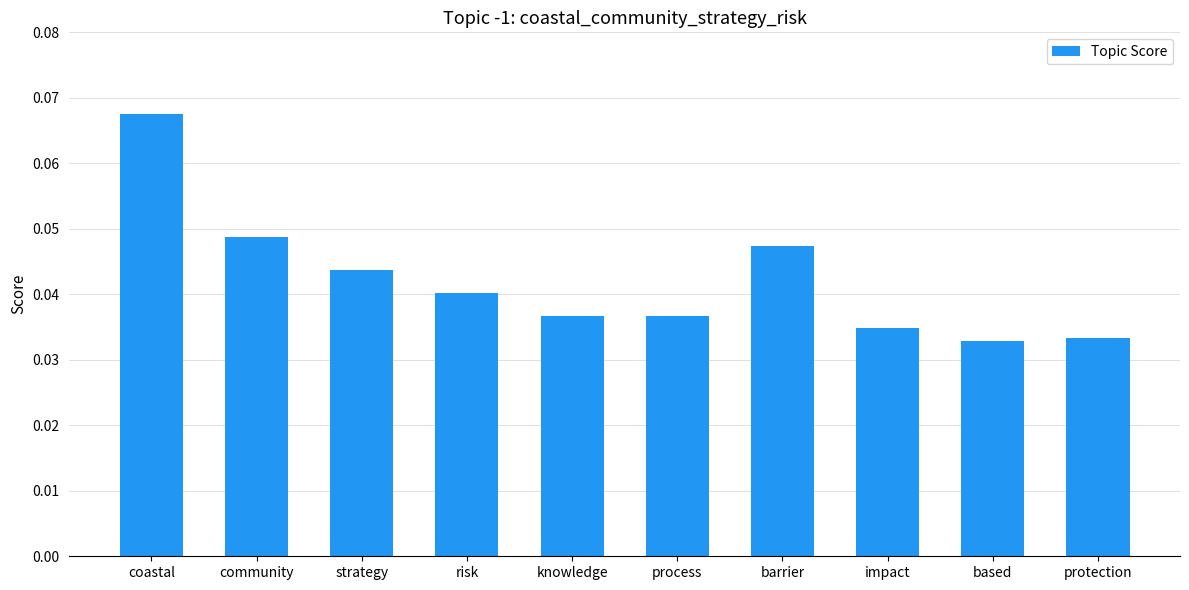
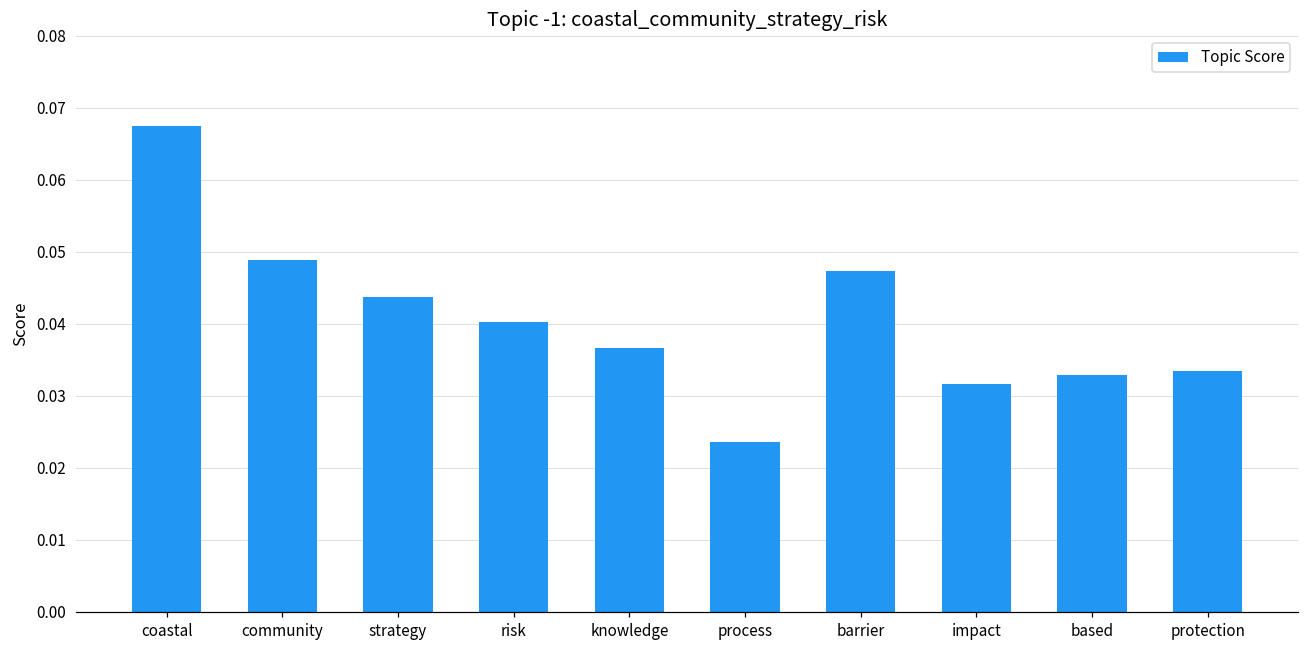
process: 0.037 -> 0.024
impact: 0.035 -> 0.032
